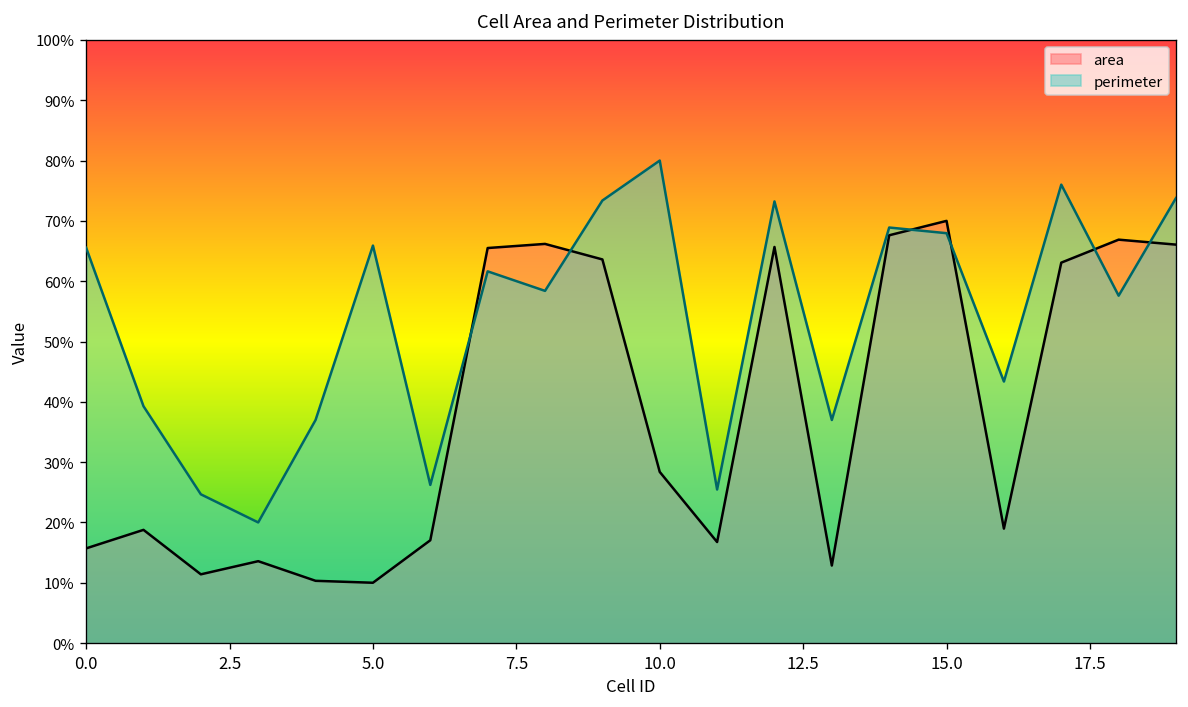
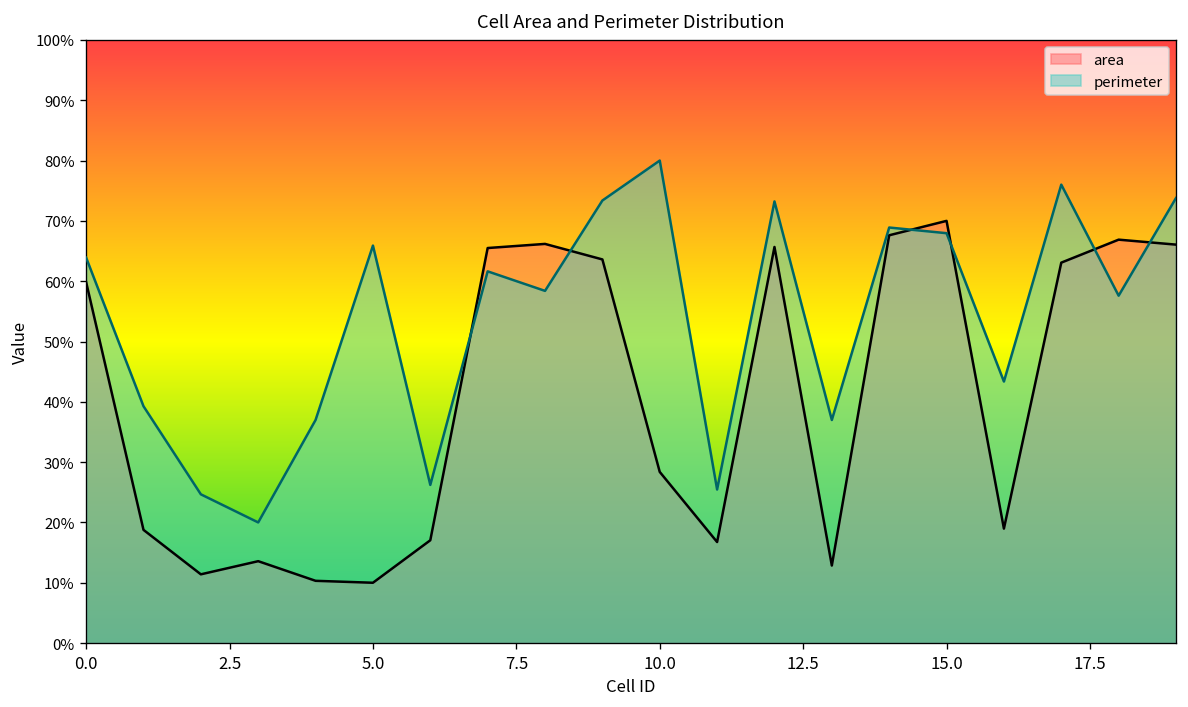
area, 0.0: 16% -> 60%
perimeter, 0.0: 66% -> 64%
